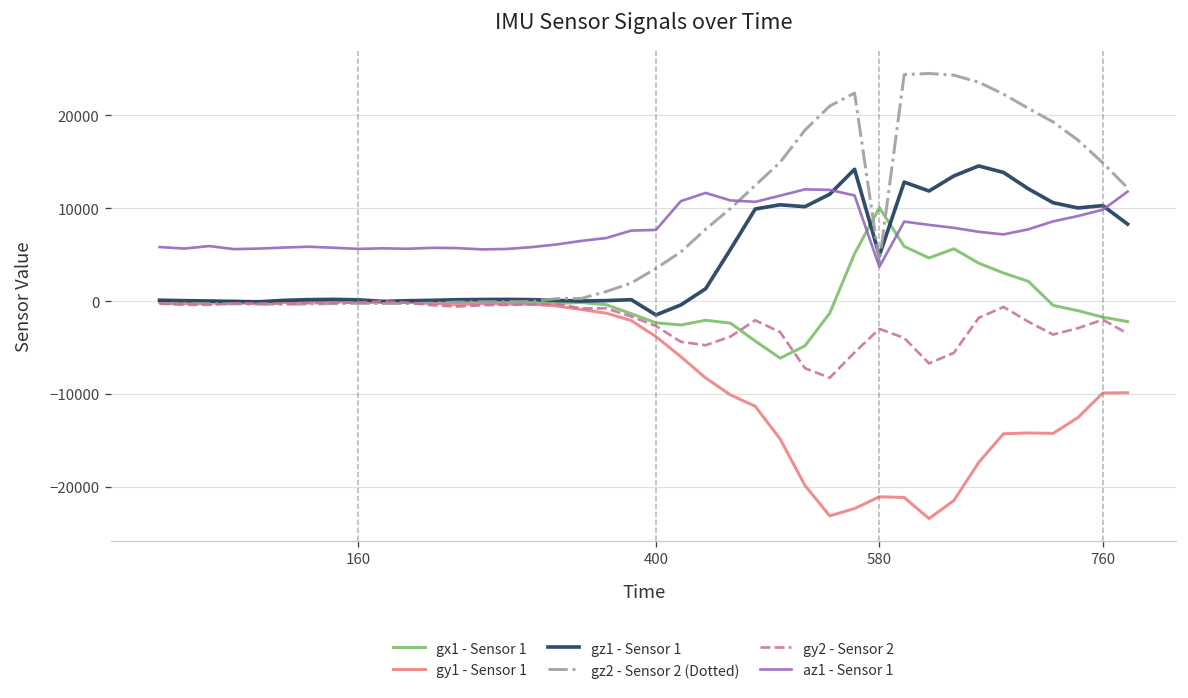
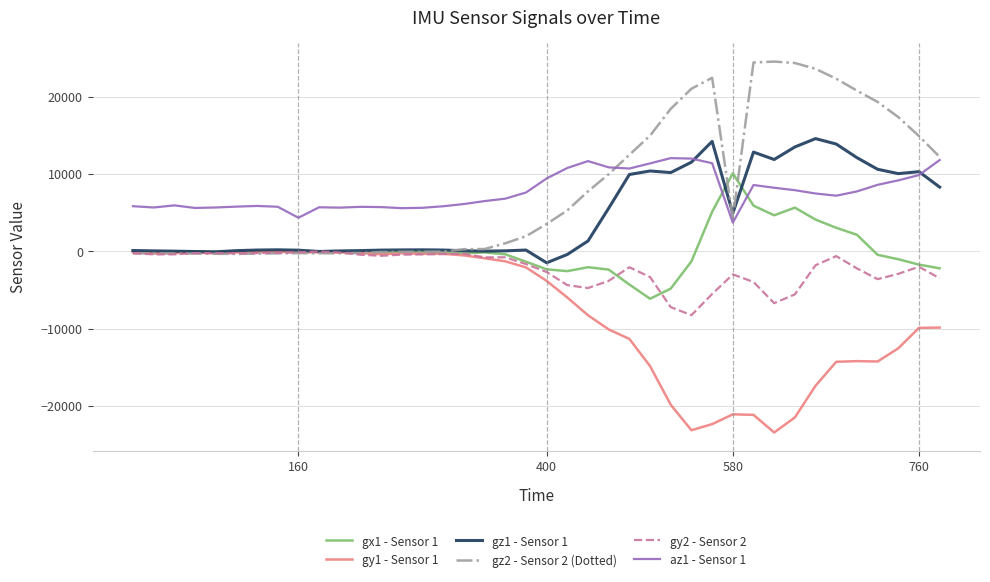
az1 - Sensor 1, 160: 6000 -> 4000
az1 - Sensor 1, 400: 8000 -> 9000
